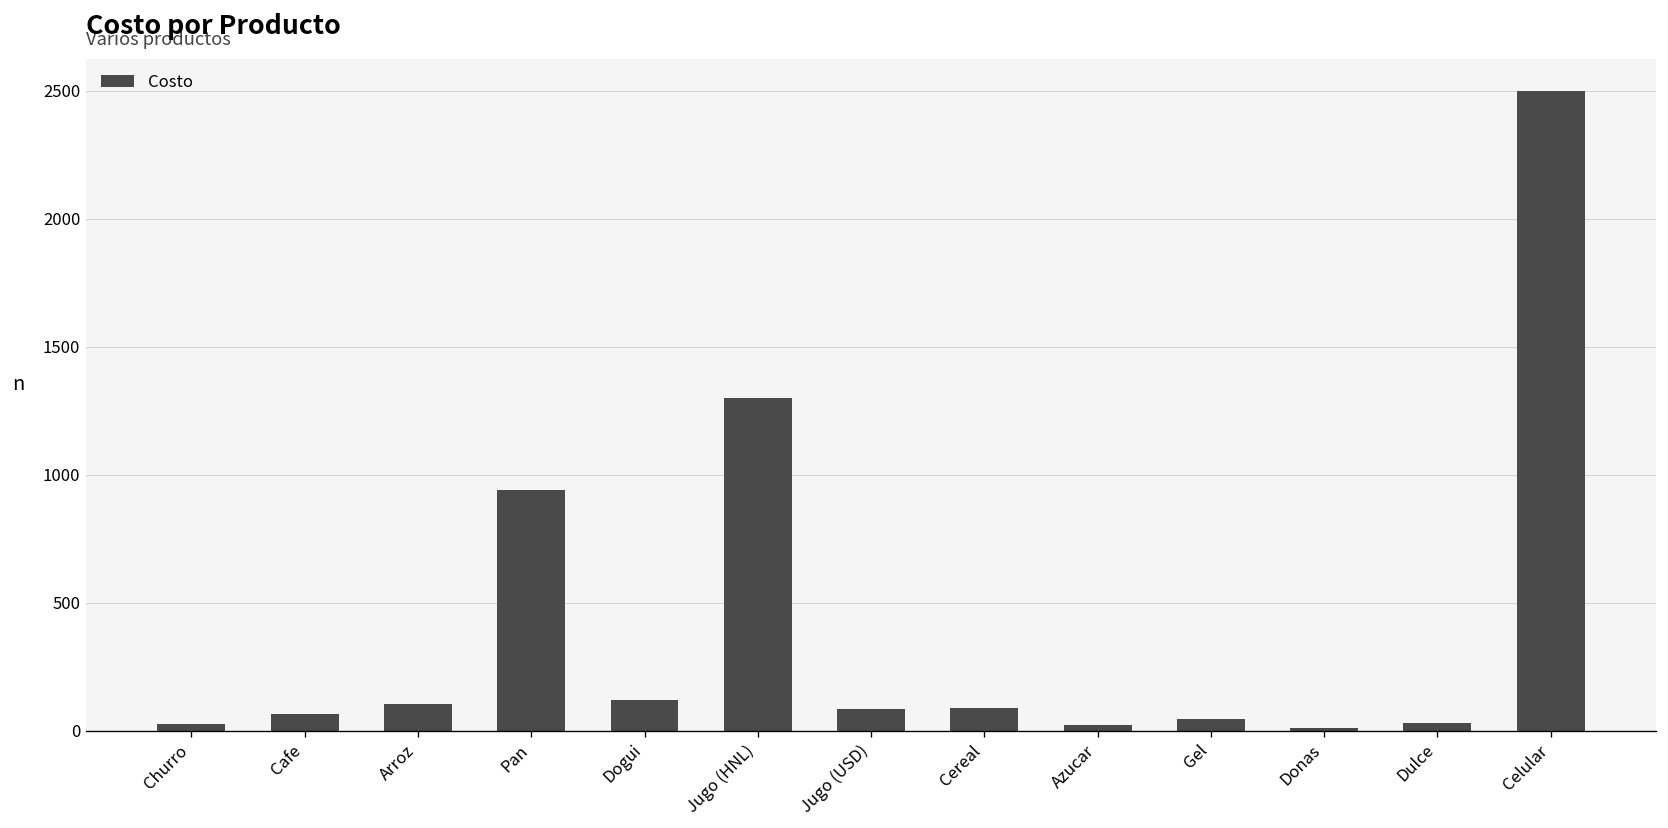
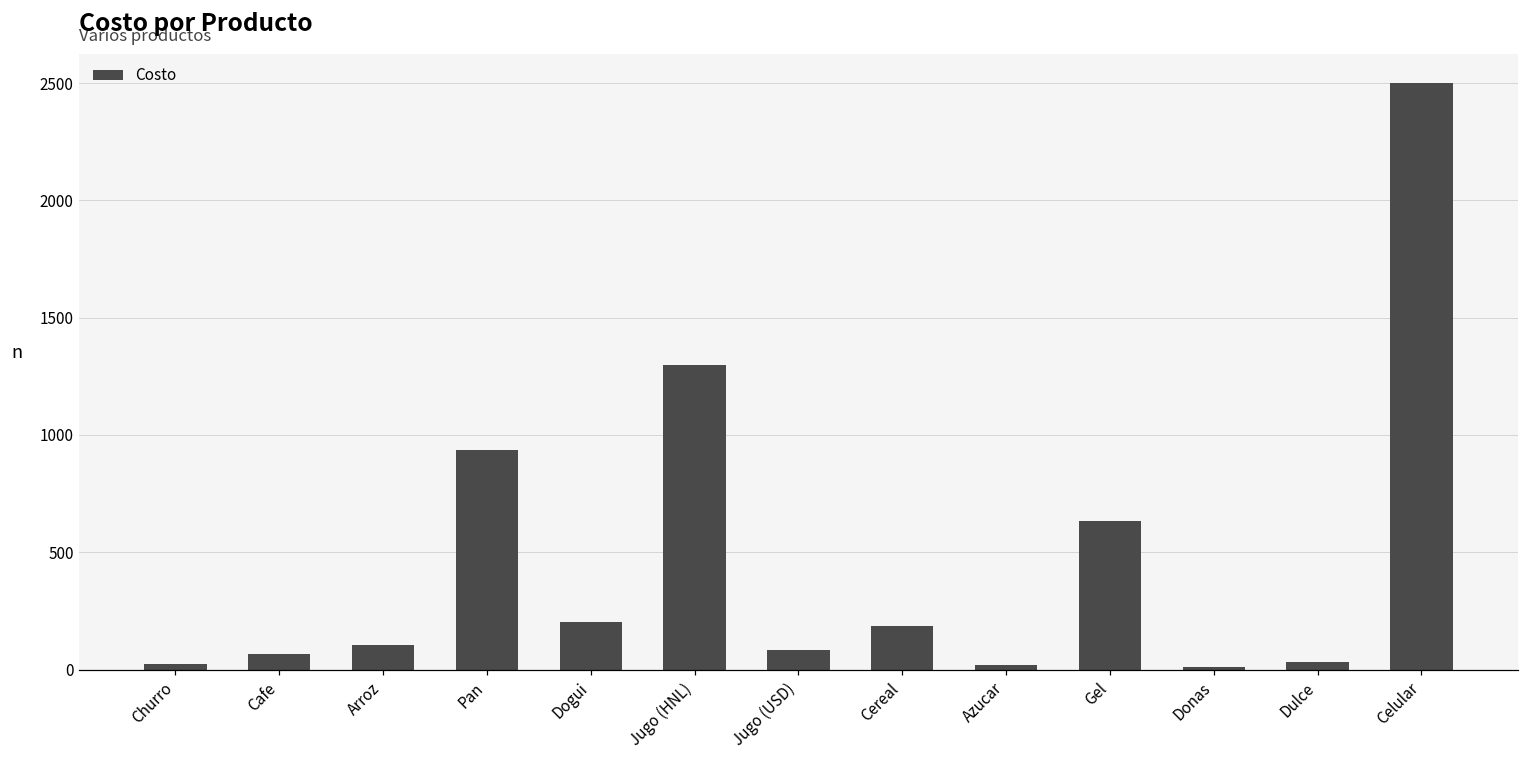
Dogui: 120 -> 200
Cereal: 90 -> 190
Gel: 50 -> 630
